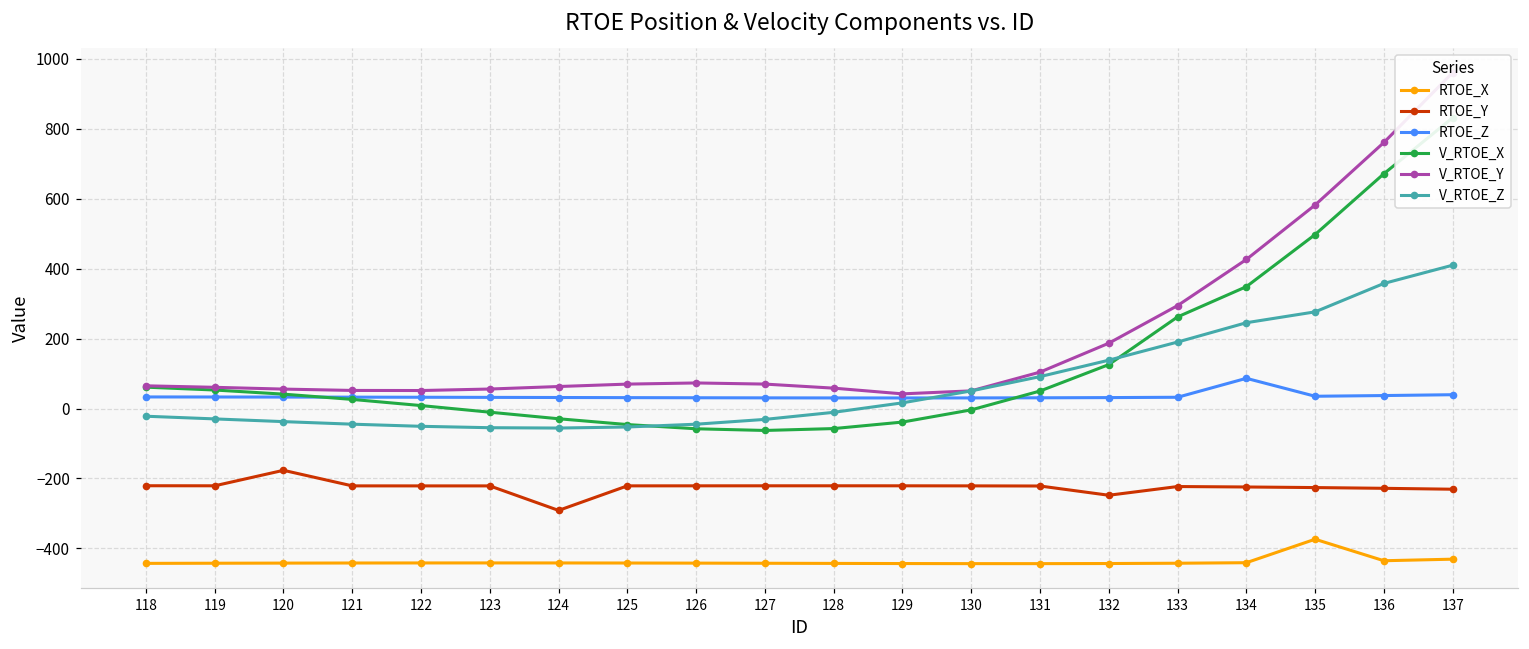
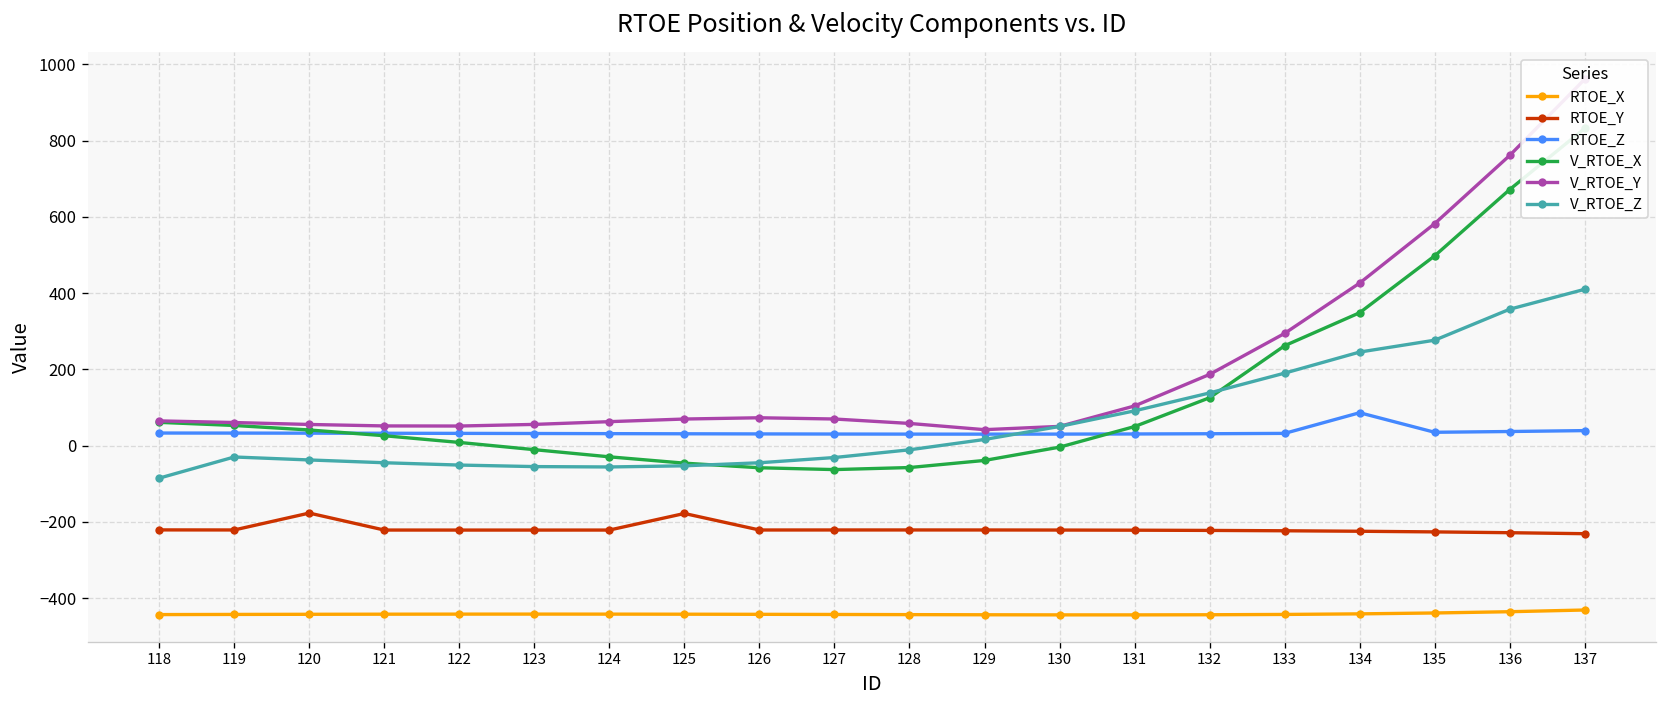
V_RTOE_Z, 118: -20 -> -90
RTOE_Y, 124: -290 -> -220
RTOE_Y, 125: -220 -> -180
RTOE_Y, 132: -250 -> -220
RTOE_X, 135: -370 -> -440
